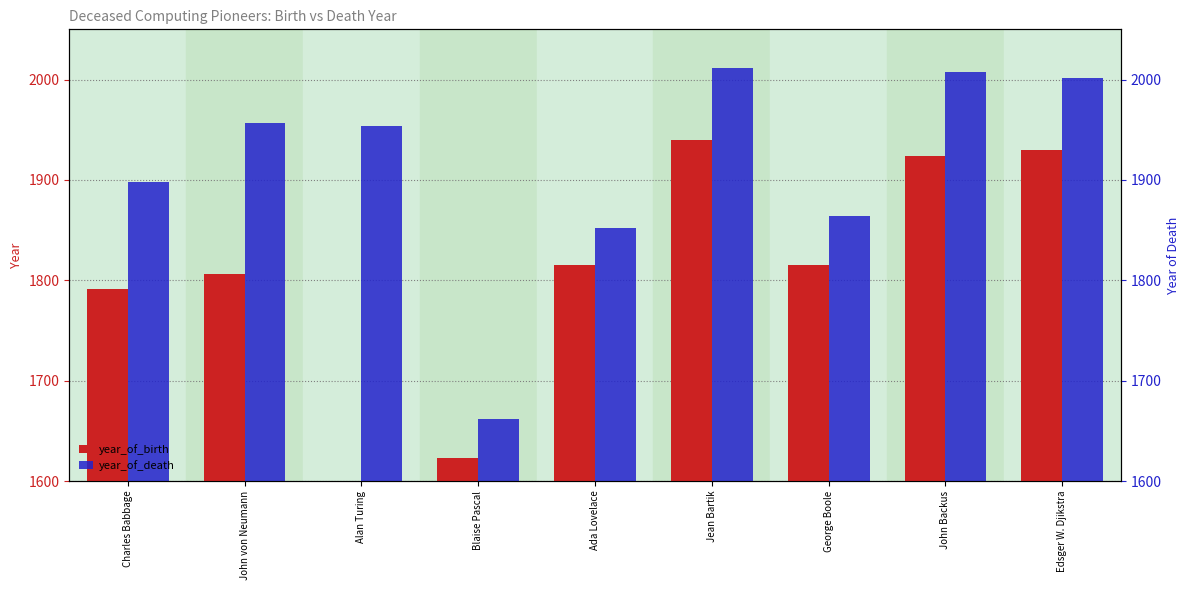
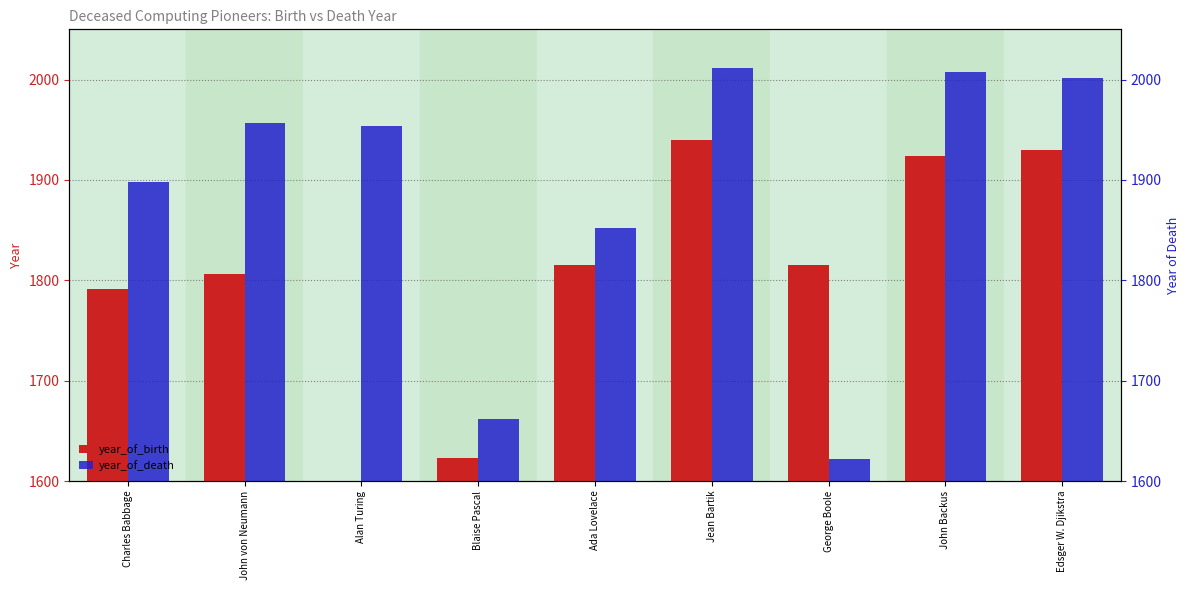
year_of_death, George Boole: 1864 -> 1622
